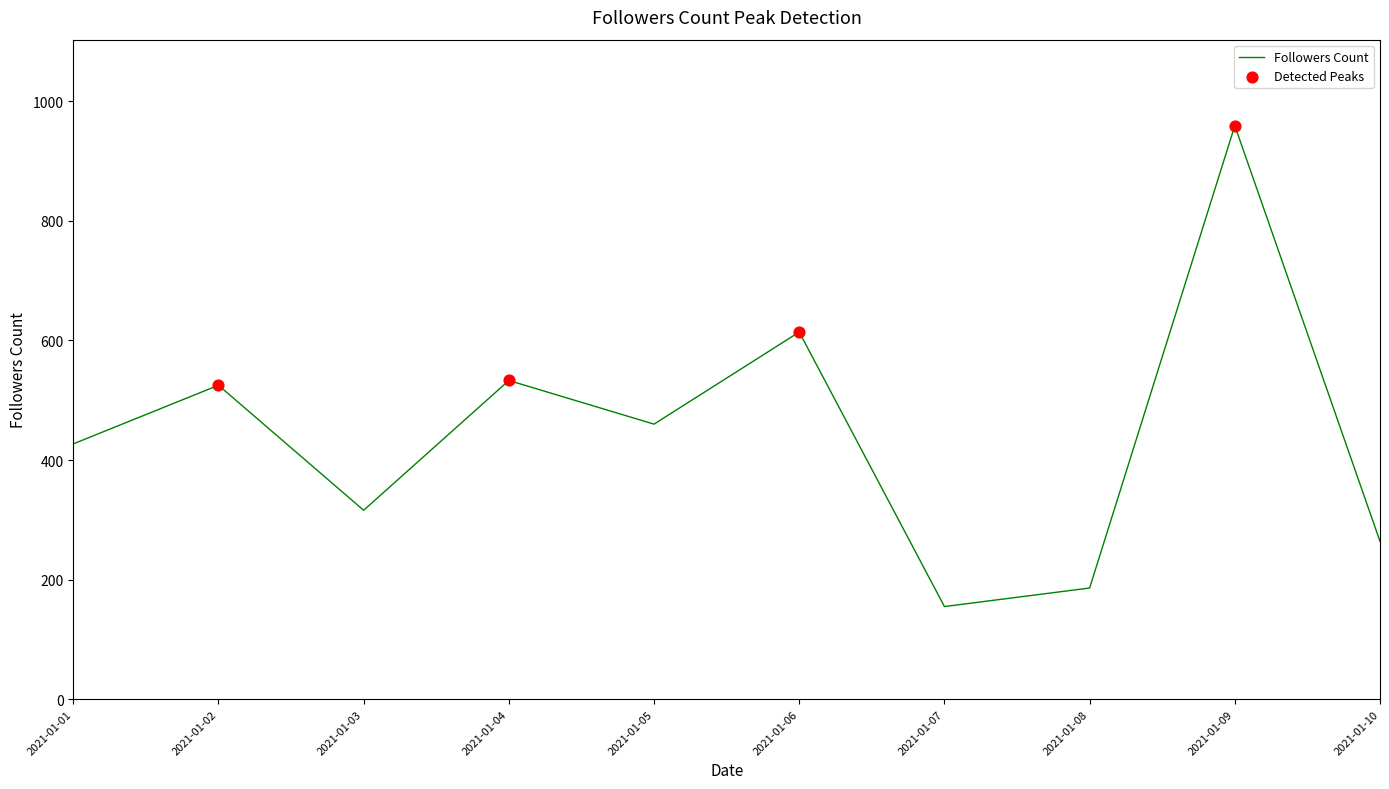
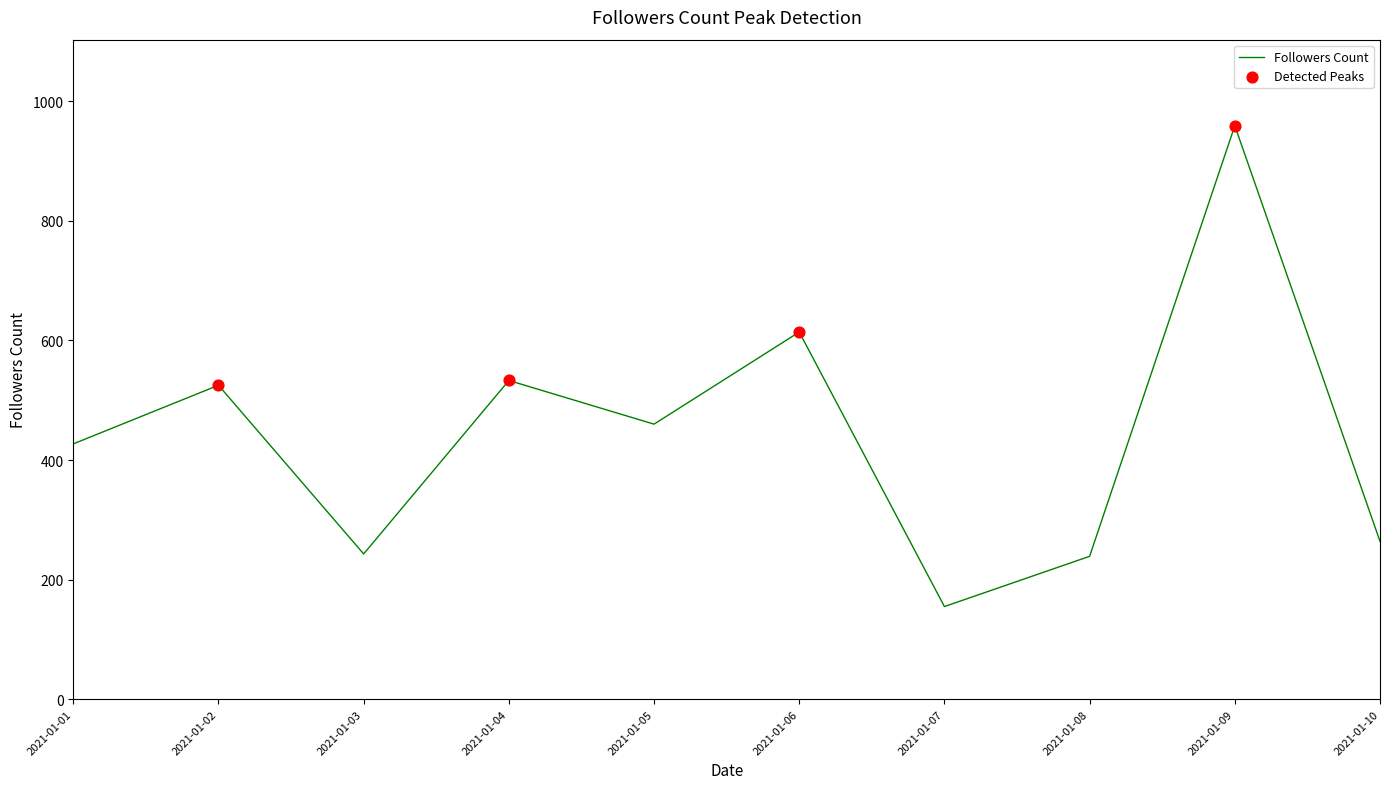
Followers Count, 2021-01-03: 320 -> 240
Followers Count, 2021-01-08: 190 -> 240
